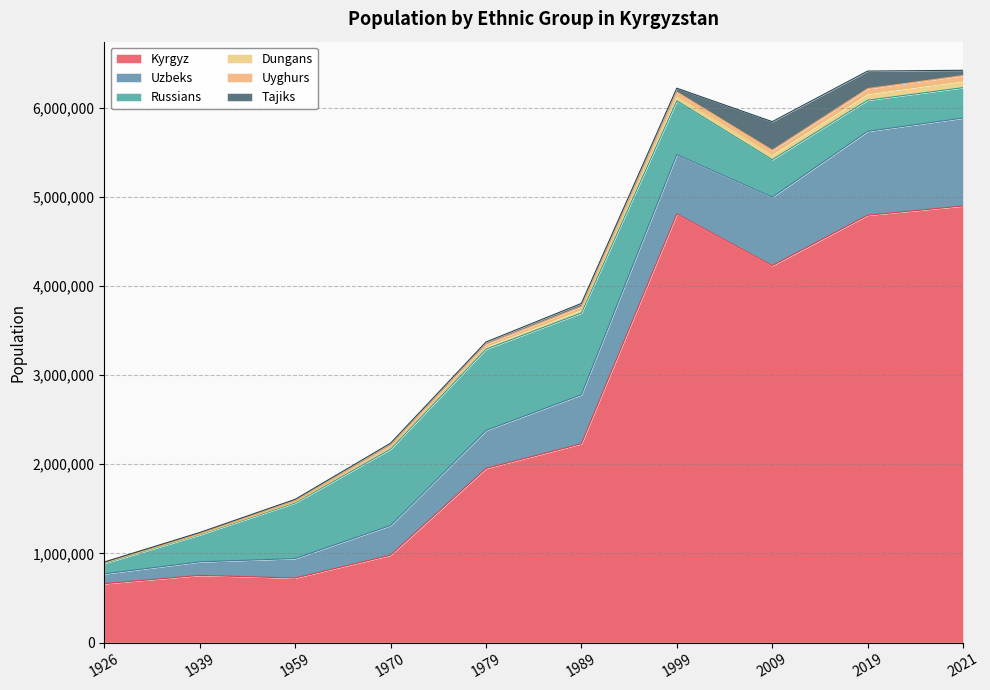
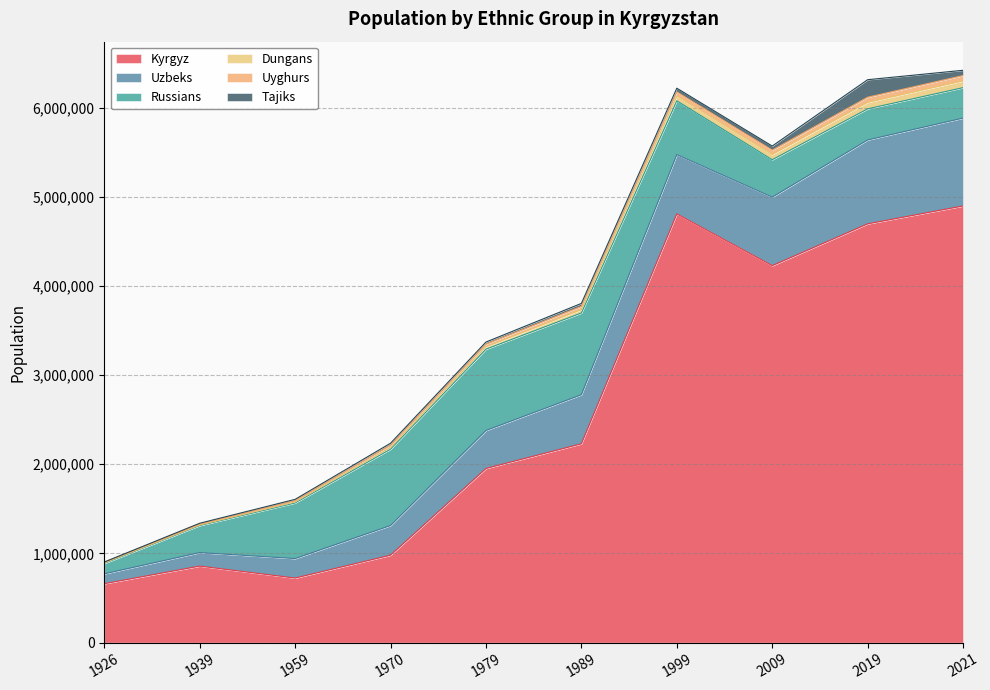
Kyrgyz, 1939: 800,000 -> 900,000
Tajiks, 2009: 300,000 -> 0
Kyrgyz, 2019: 4,800,000 -> 4,700,000
